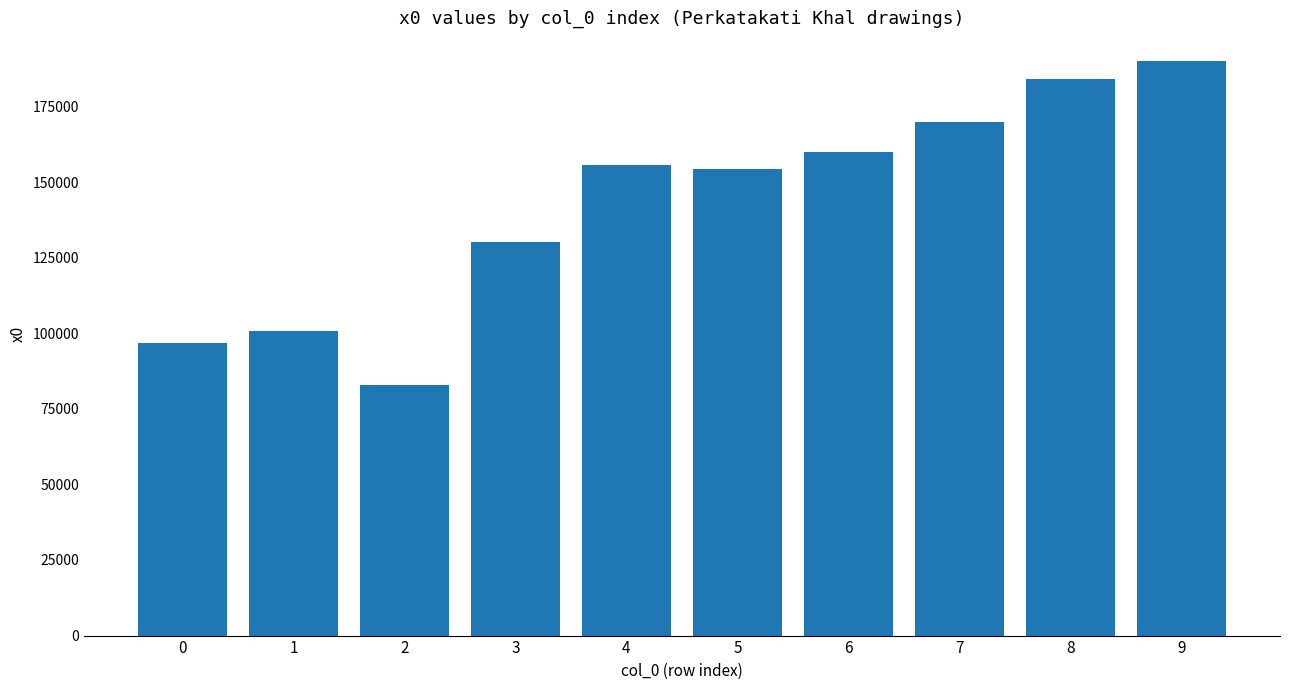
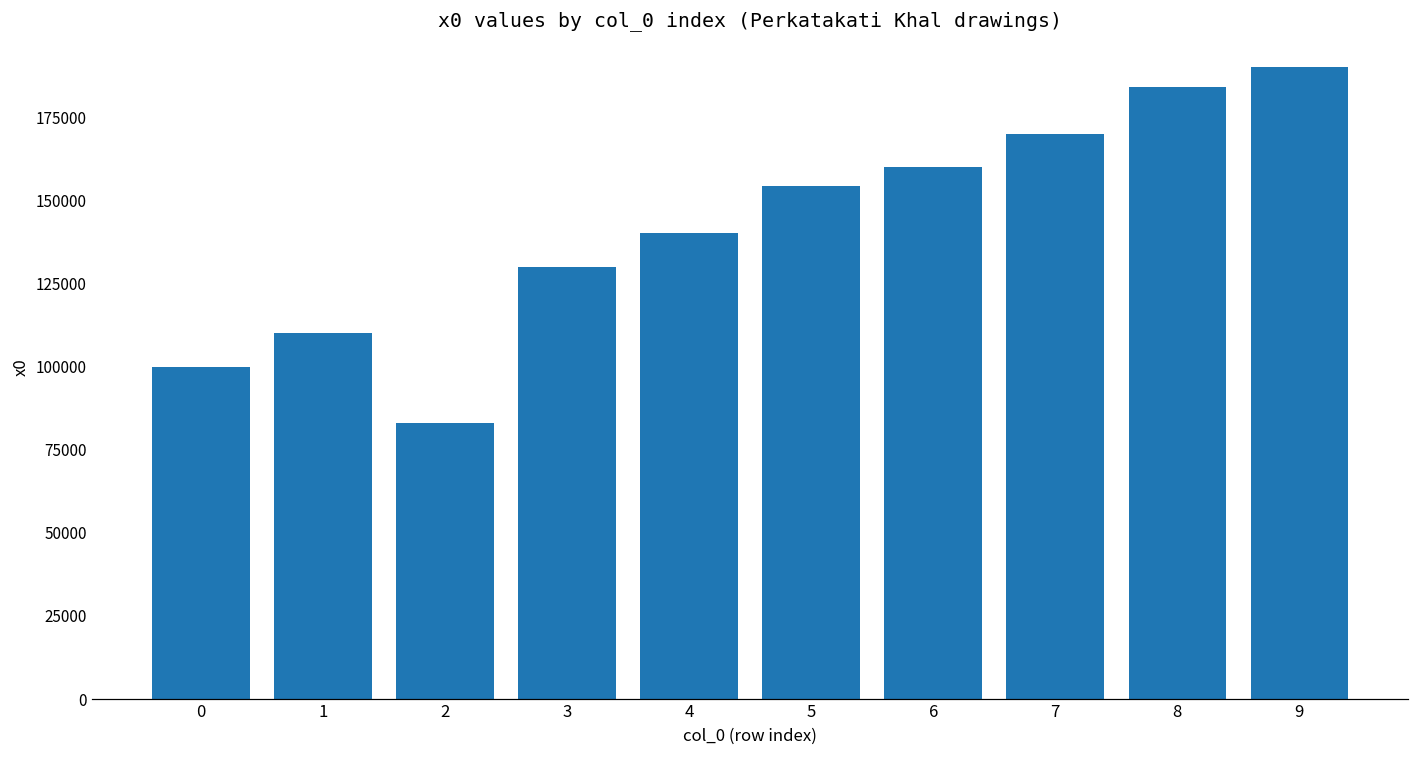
0: 97000 -> 100000
1: 101000 -> 110000
4: 156000 -> 140000
